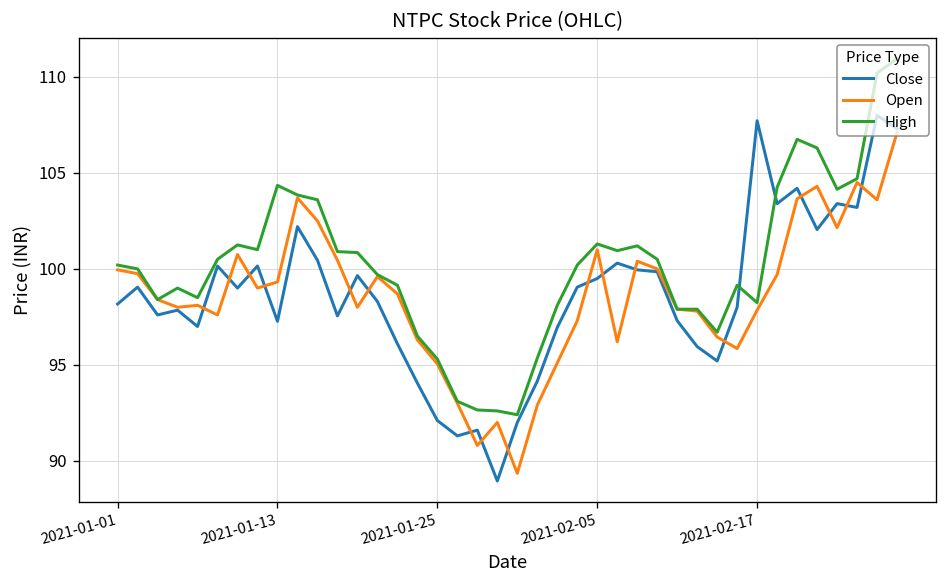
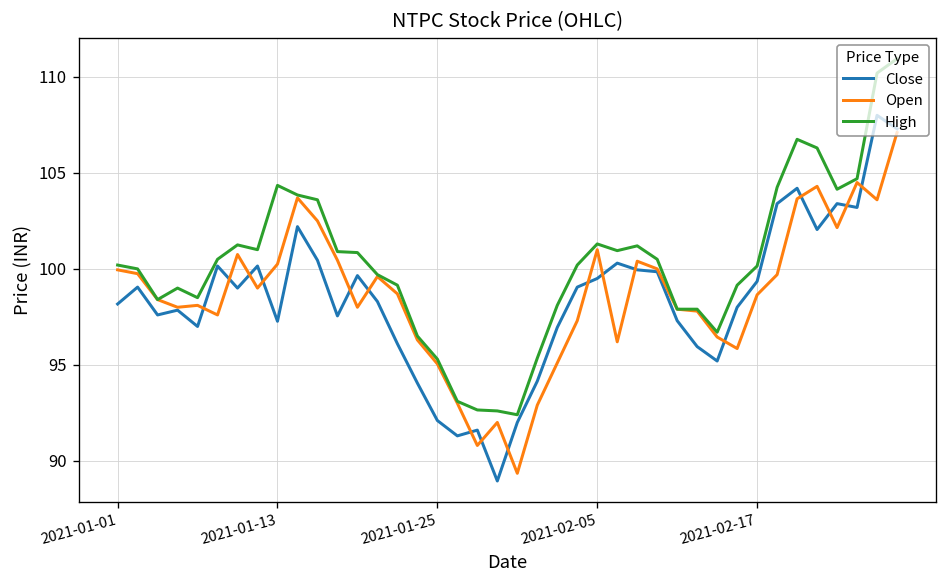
Open, 2021-01-13: 99.3 -> 100.3
Close, 2021-02-17: 107.7 -> 99.4
Open, 2021-02-17: 97.9 -> 98.7
High, 2021-02-17: 98.2 -> 100.2
